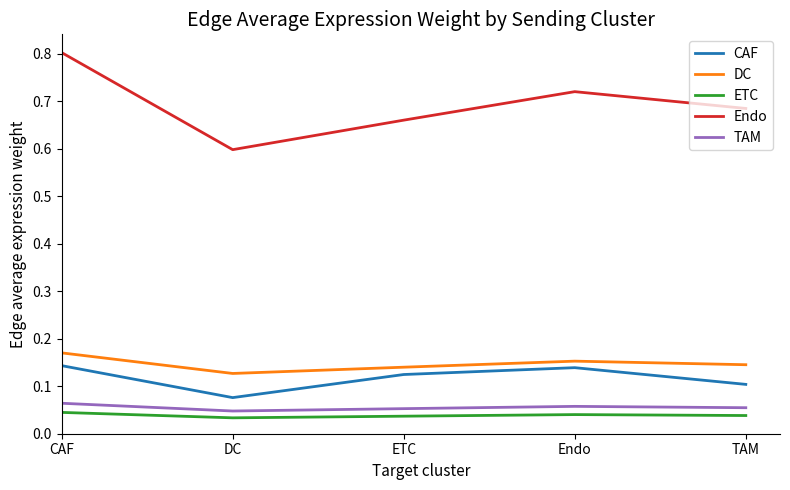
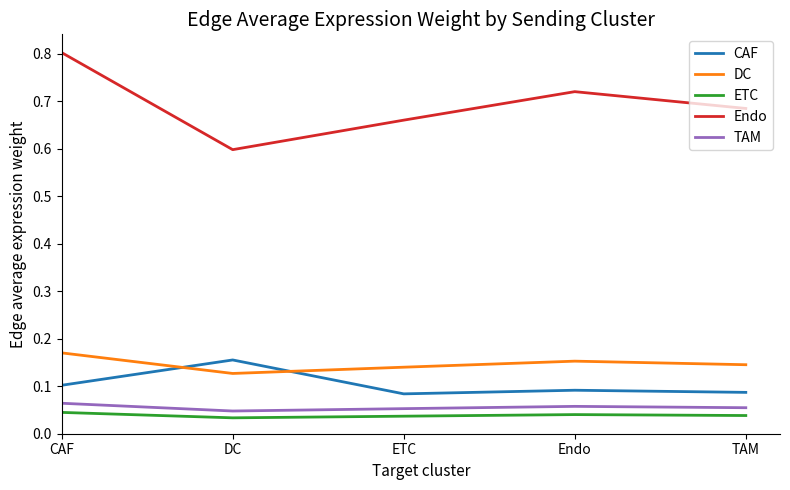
CAF, CAF: 0.14 -> 0.10
CAF, DC: 0.08 -> 0.16
CAF, ETC: 0.12 -> 0.08
CAF, Endo: 0.14 -> 0.09
CAF, TAM: 0.10 -> 0.09
